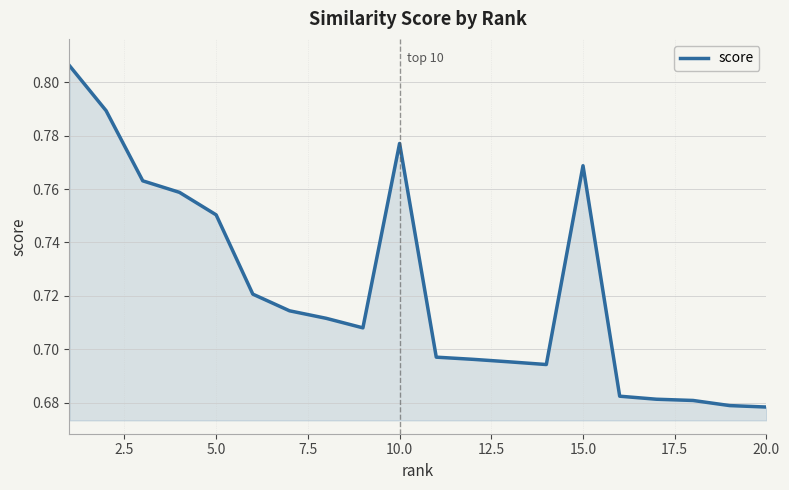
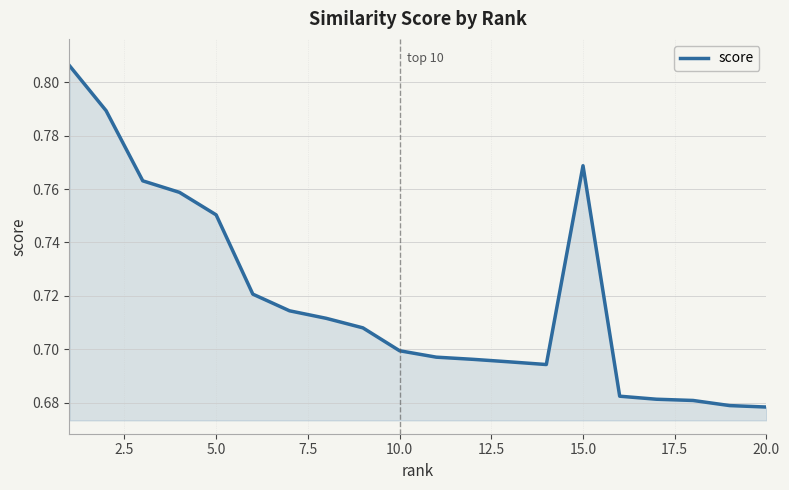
10.0: 0.777 -> 0.699
